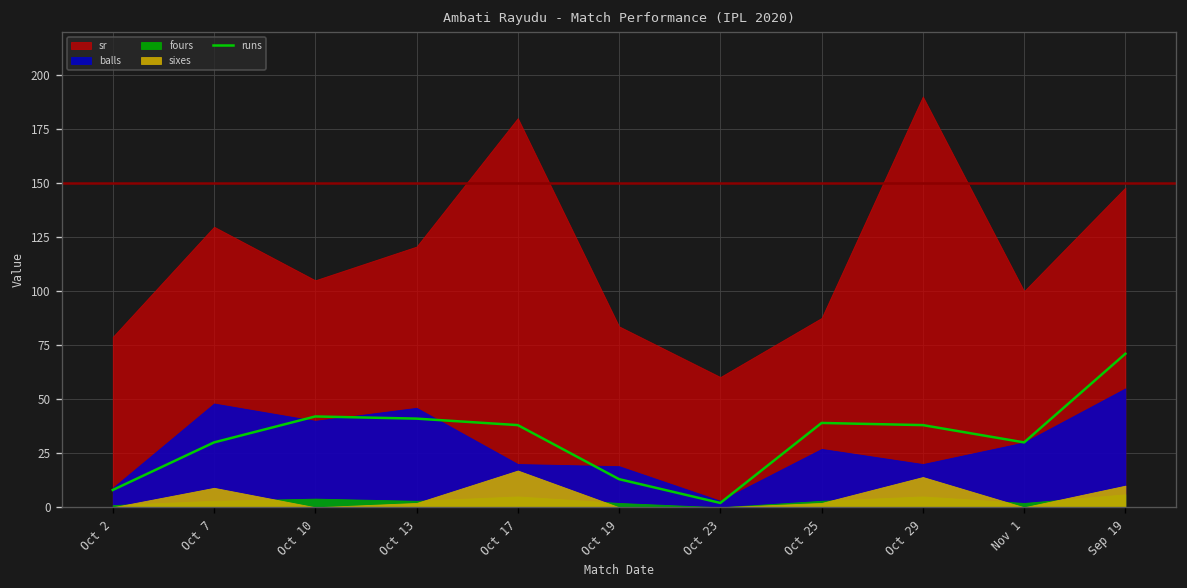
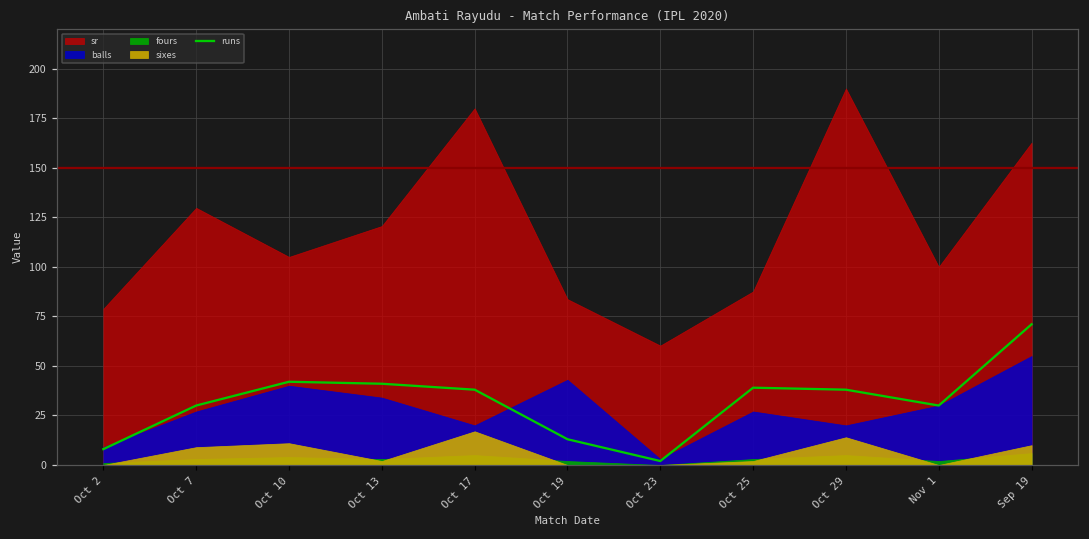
balls, Oct 7: 48 -> 27
sixes, Oct 10: 0 -> 11
balls, Oct 13: 46 -> 34
balls, Oct 19: 19 -> 43
sr, Sep 19: 148 -> 163
